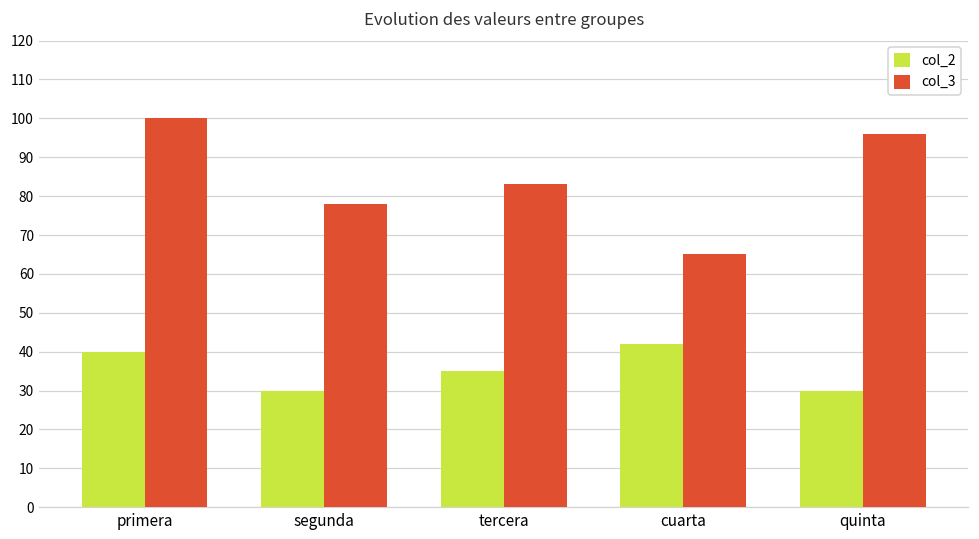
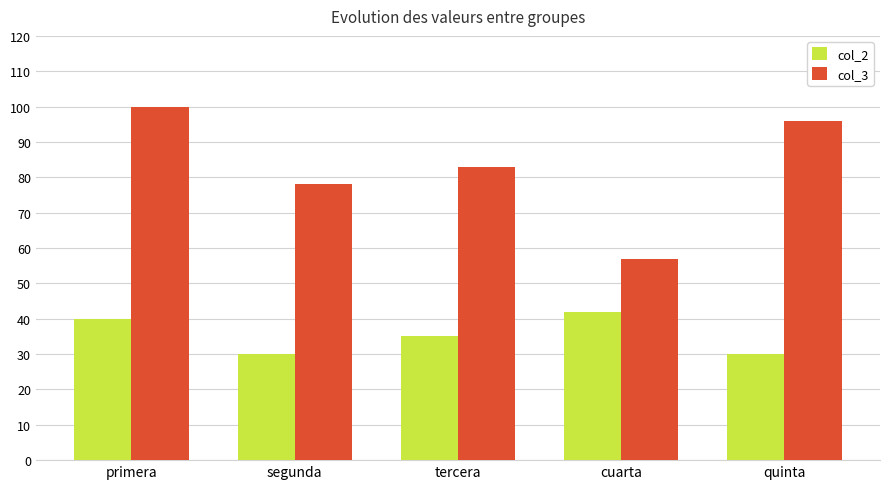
col_3, cuarta: 65 -> 57
